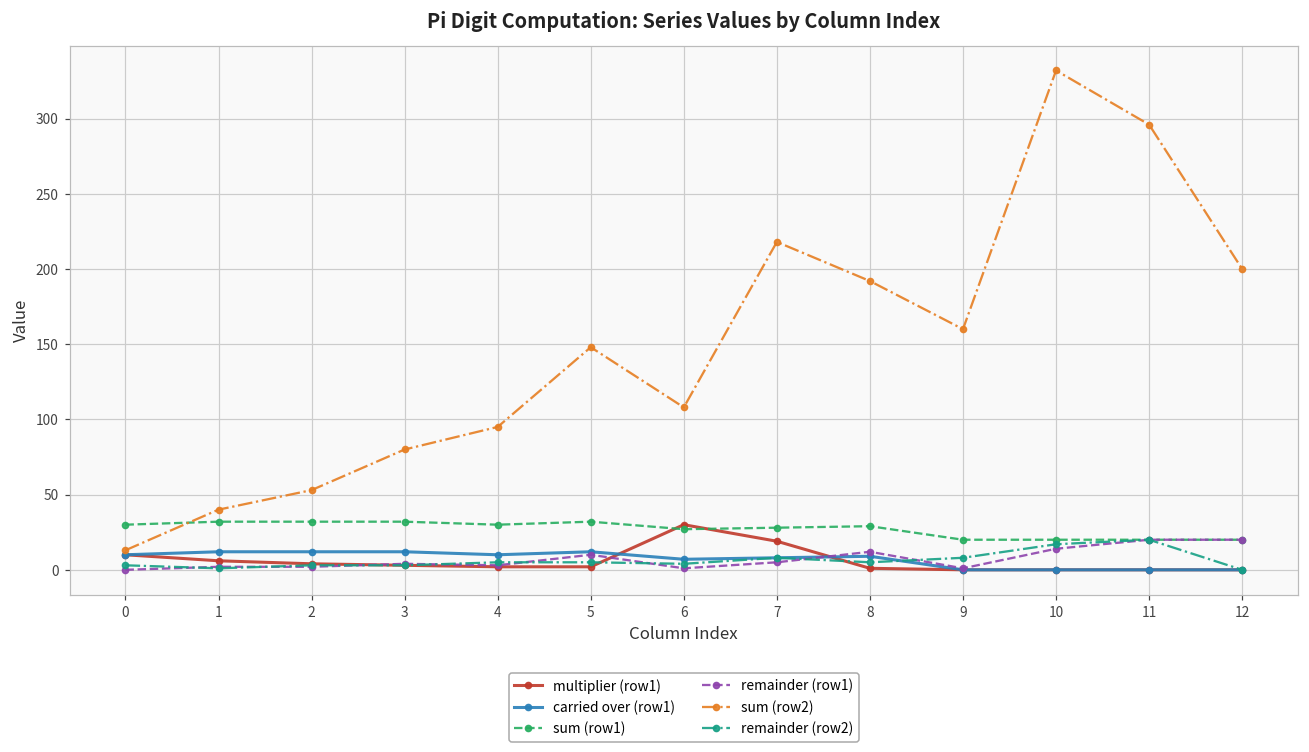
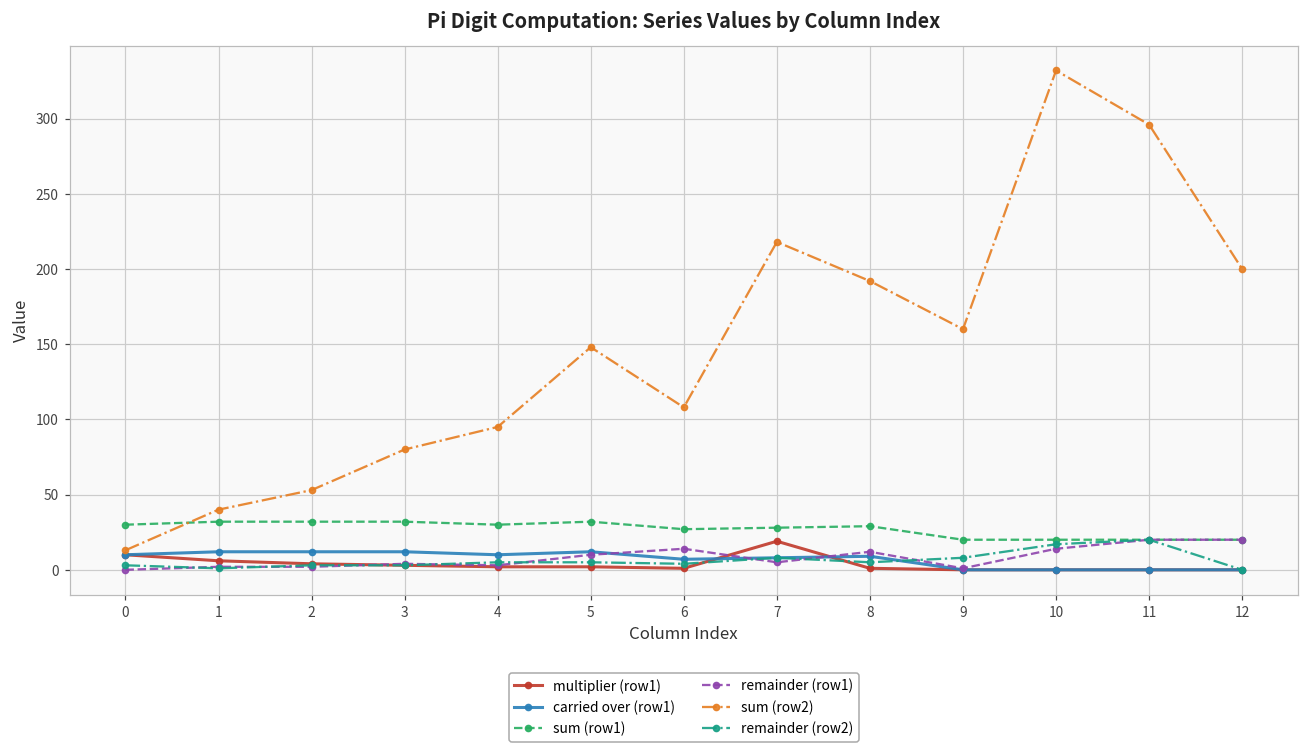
multiplier (row1), 6: 30 -> 1
remainder (row1), 6: 1 -> 14
